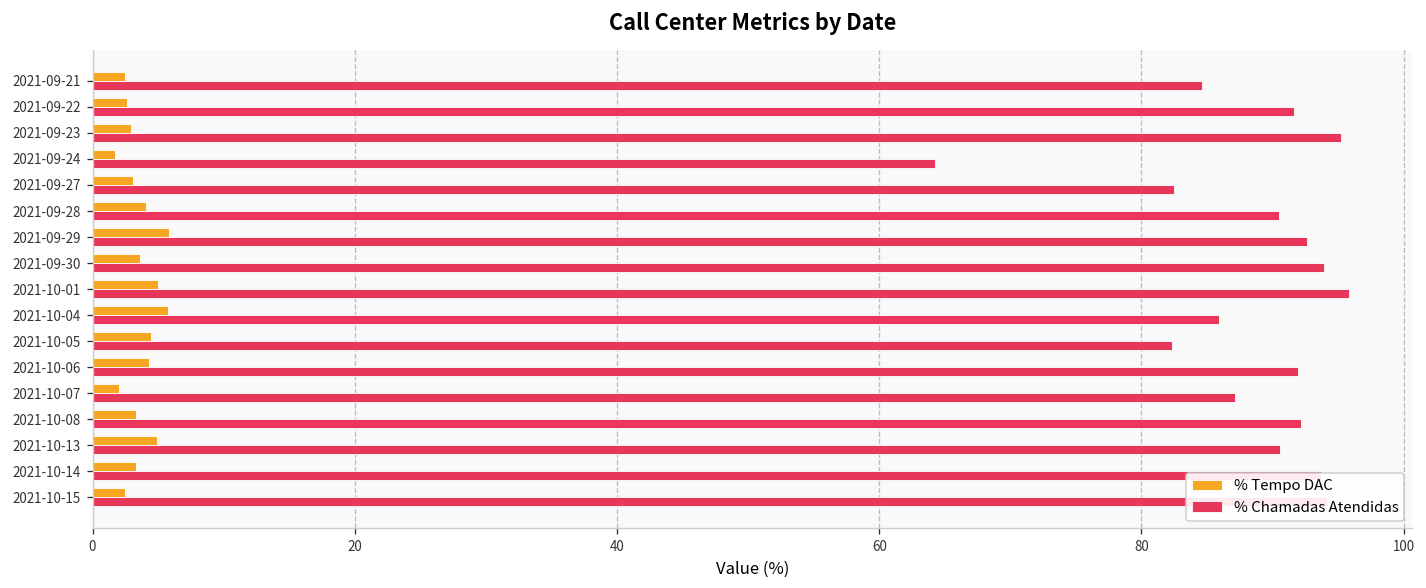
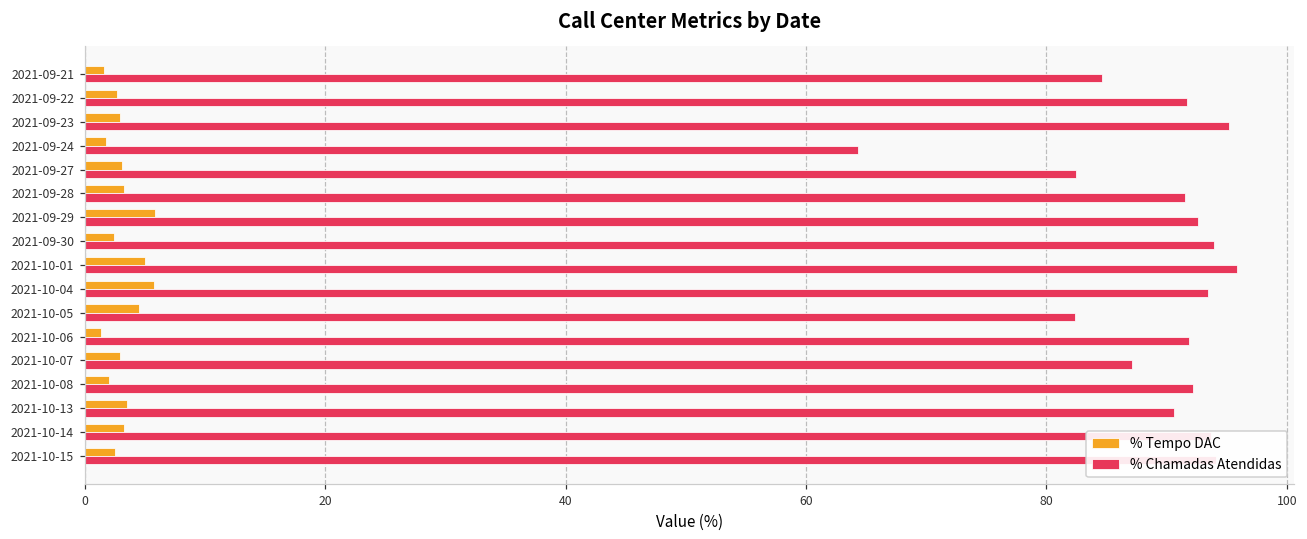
% Tempo DAC, 2021-09-21: 2.5 -> 1.6
% Tempo DAC, 2021-09-28: 4.1 -> 3.2
% Chamadas Atendidas, 2021-09-28: 90.5 -> 91.5
% Tempo DAC, 2021-09-30: 3.6 -> 2.4
% Chamadas Atendidas, 2021-10-04: 85.9 -> 93.5
% Tempo DAC, 2021-10-06: 4.3 -> 1.4
% Tempo DAC, 2021-10-07: 2.0 -> 2.9
% Tempo DAC, 2021-10-08: 3.3 -> 2.0
% Tempo DAC, 2021-10-13: 4.9 -> 3.5
